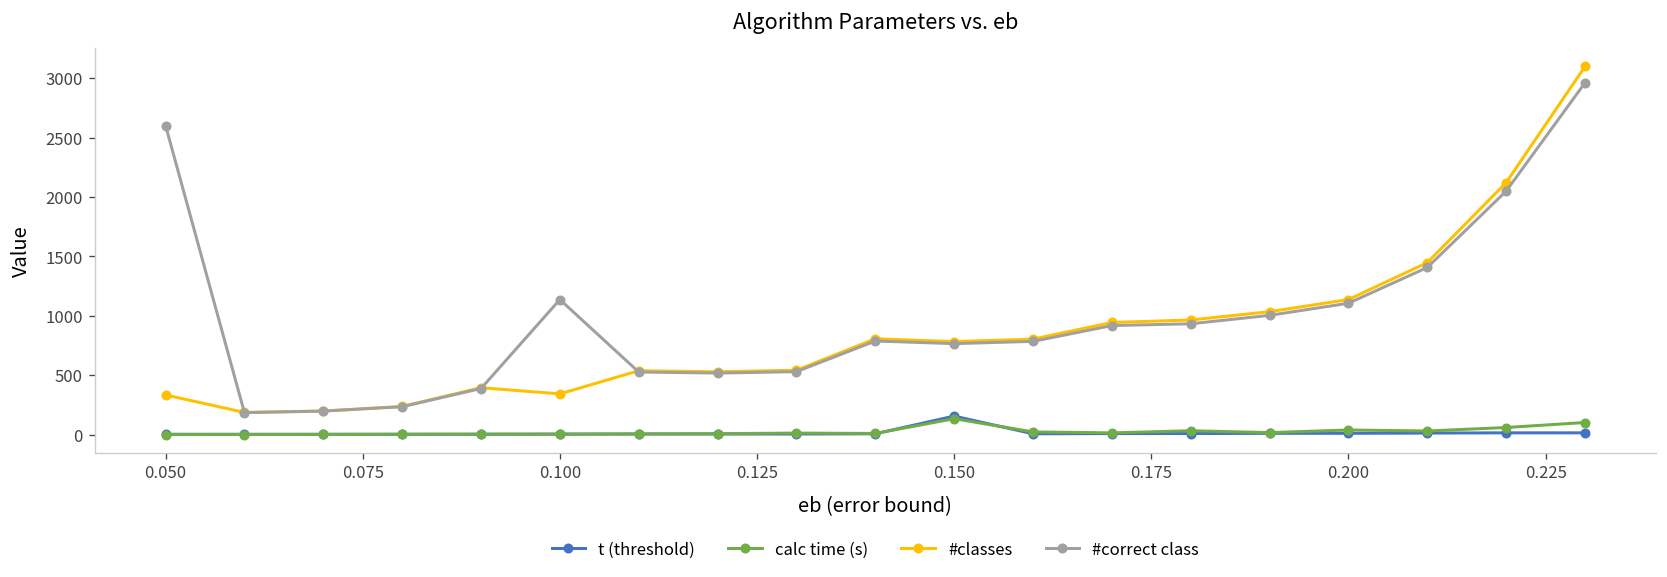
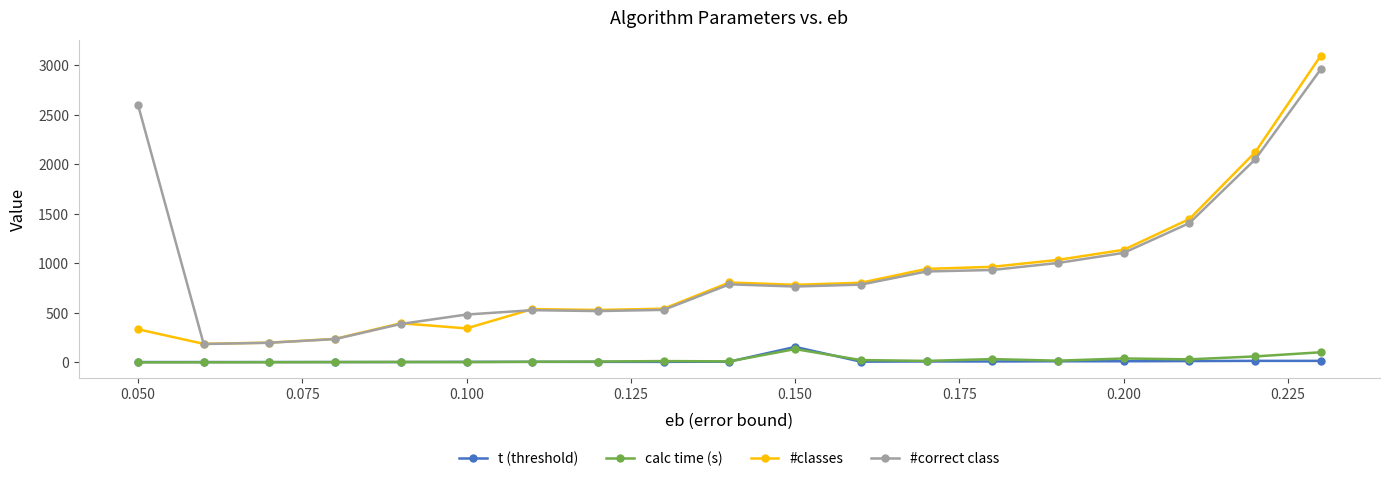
#correct class, 0.100: 1100 -> 500
